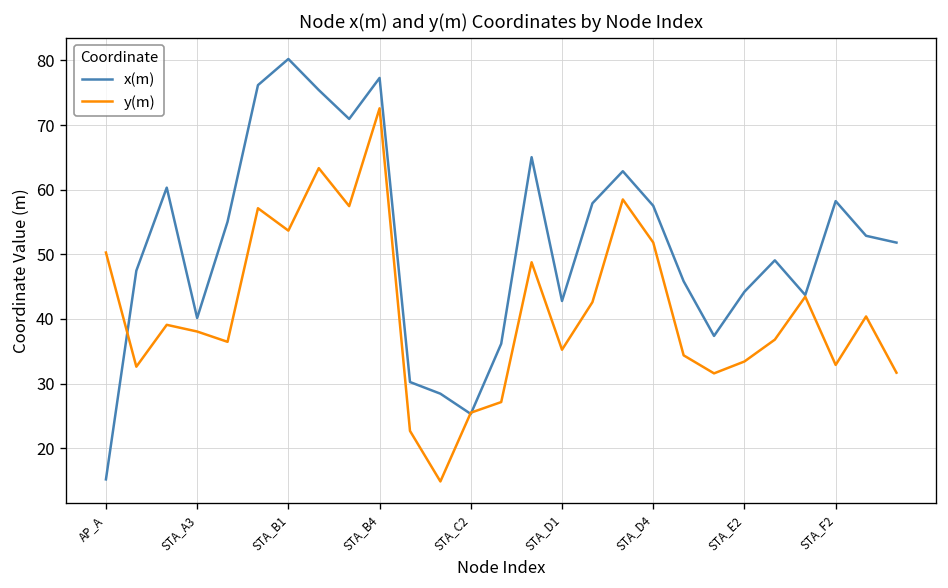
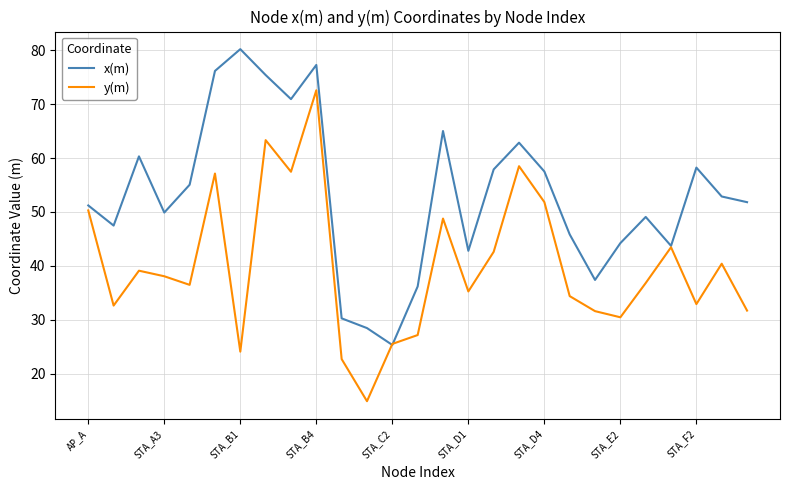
x(m), AP_A: 15 -> 51
x(m), STA_A3: 40 -> 50
y(m), STA_B1: 54 -> 24
y(m), STA_E2: 33 -> 30
